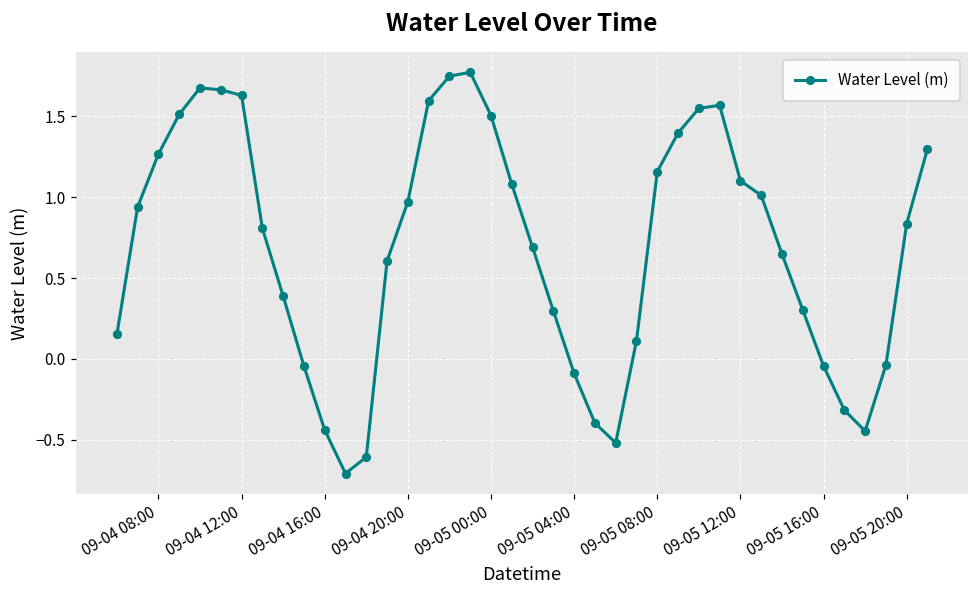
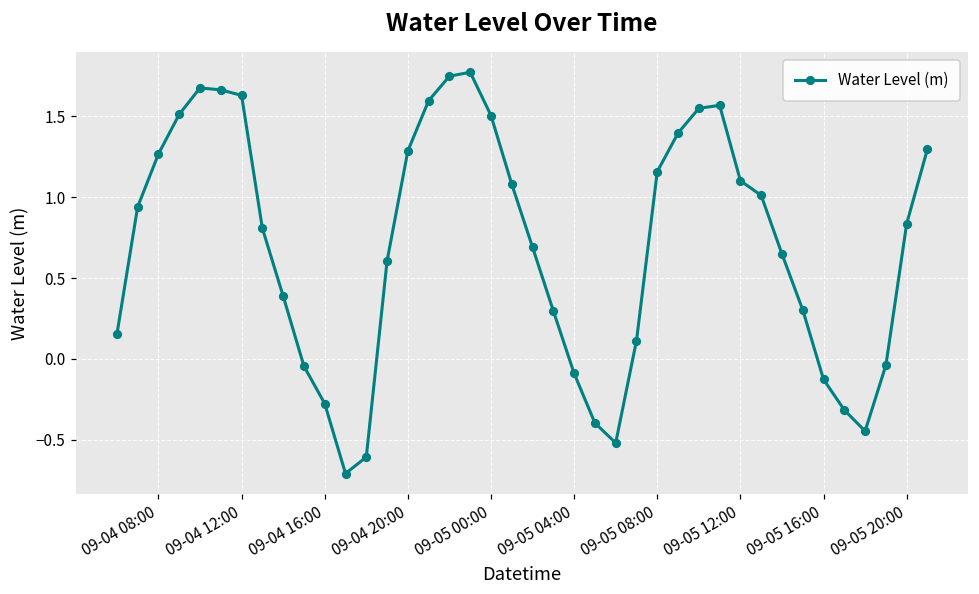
09-04 16:00: -0.44 -> -0.28
09-04 20:00: 0.97 -> 1.29
09-05 16:00: -0.04 -> -0.13
